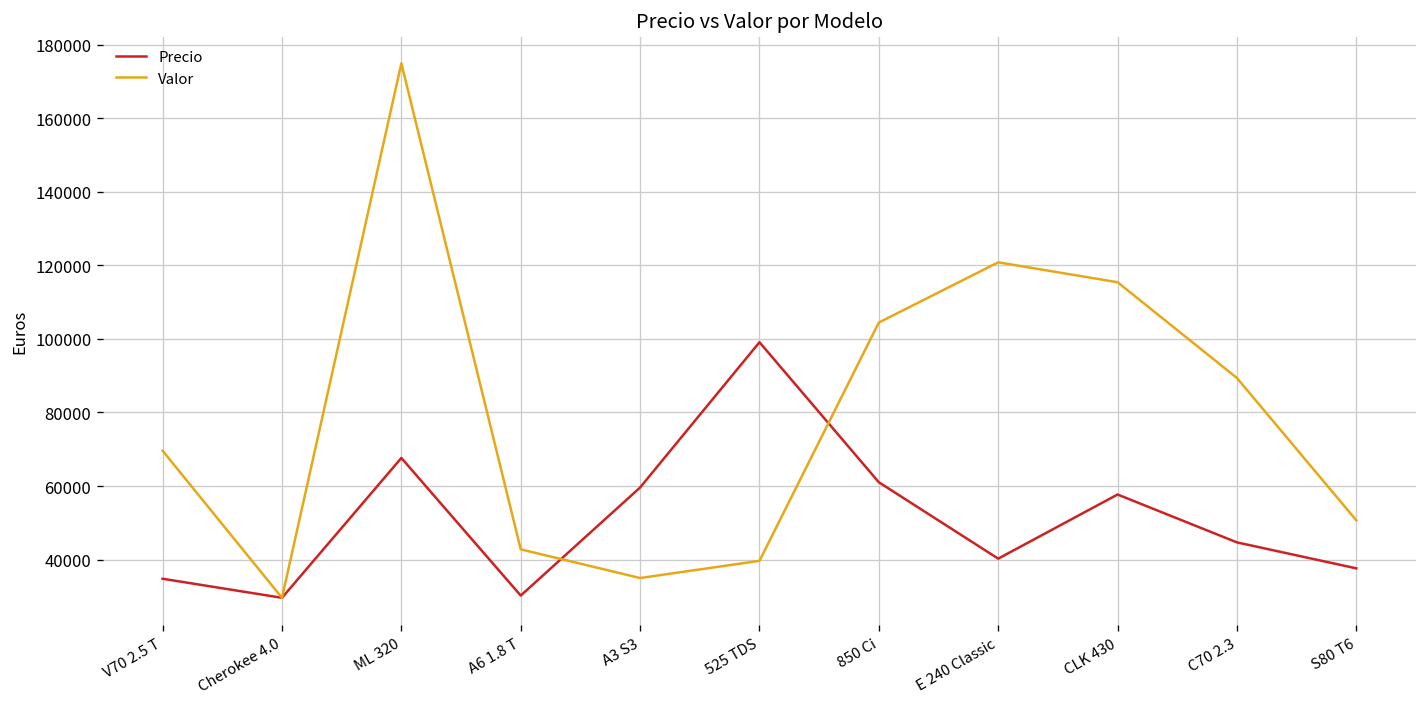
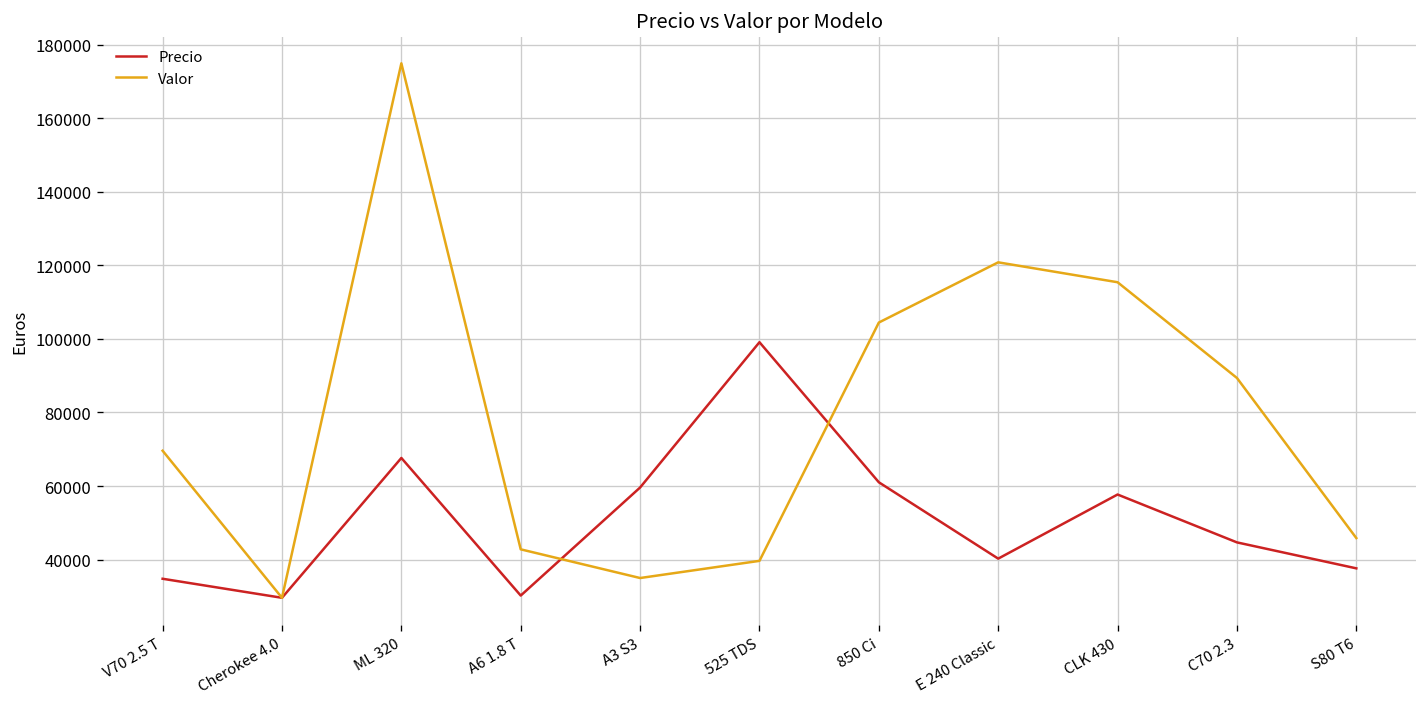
Valor, S80 T6: 51000 -> 46000
